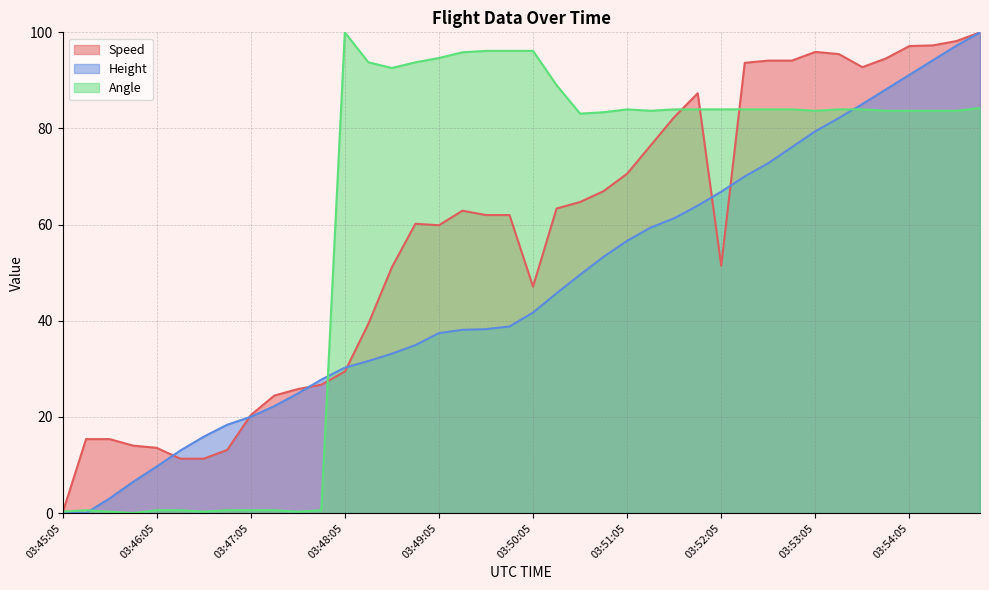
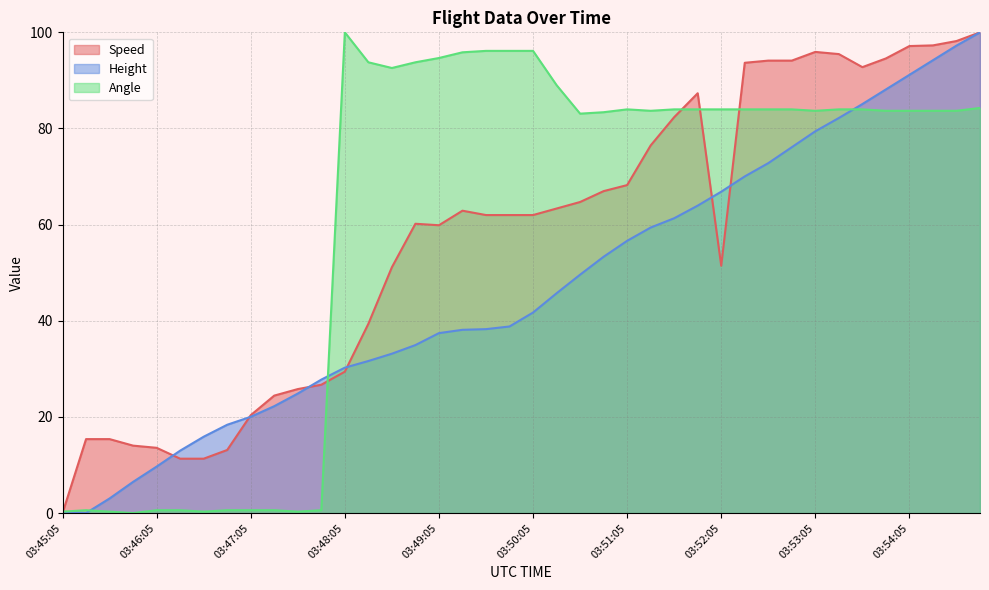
Speed, 03:50:05: 47 -> 62
Speed, 03:51:05: 71 -> 68
